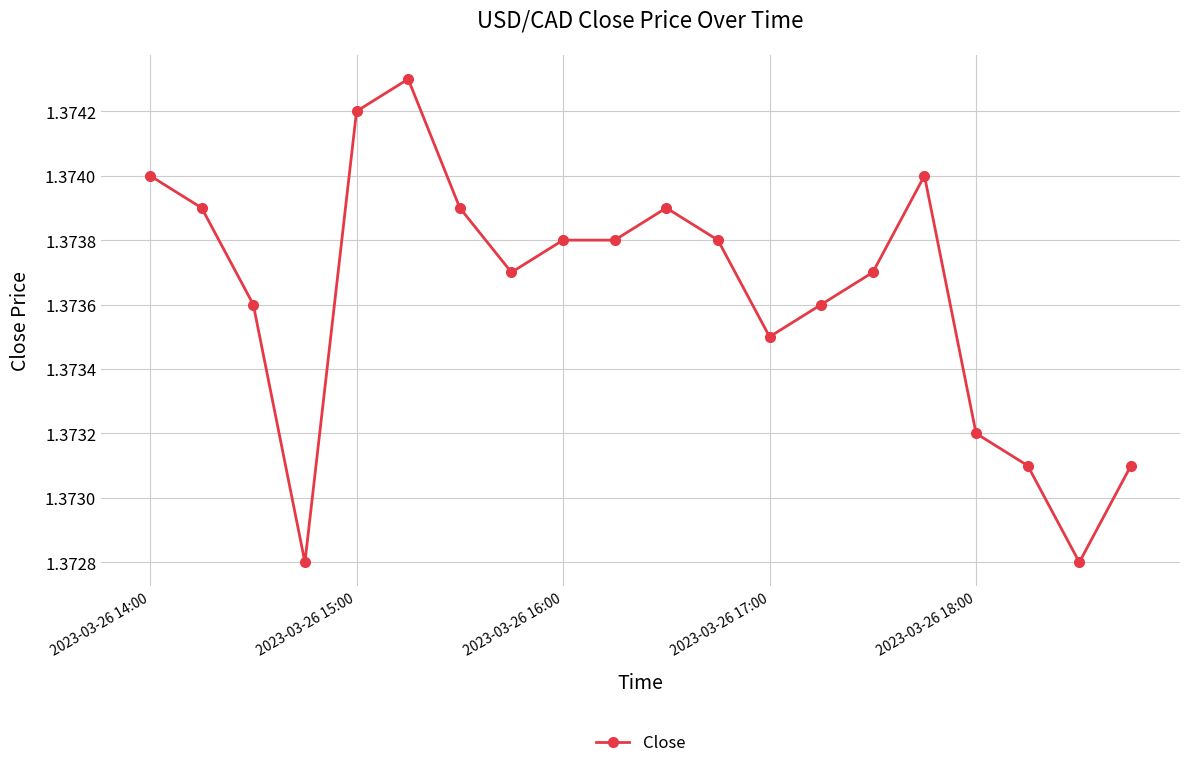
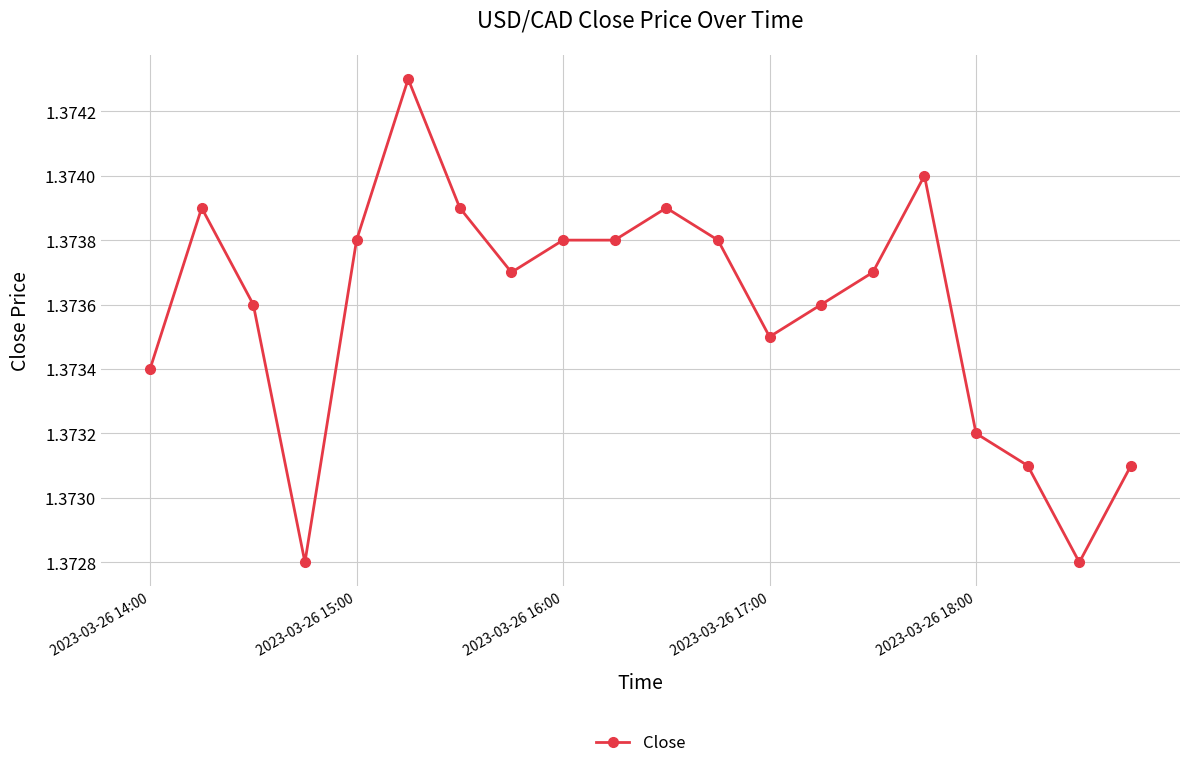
2023-03-26 14:00: 1.3740 -> 1.3734
2023-03-26 15:00: 1.3742 -> 1.3738
